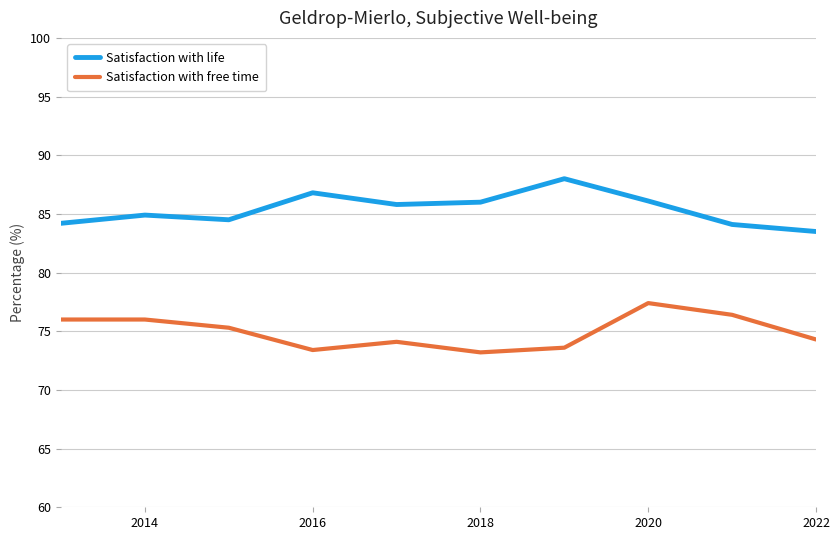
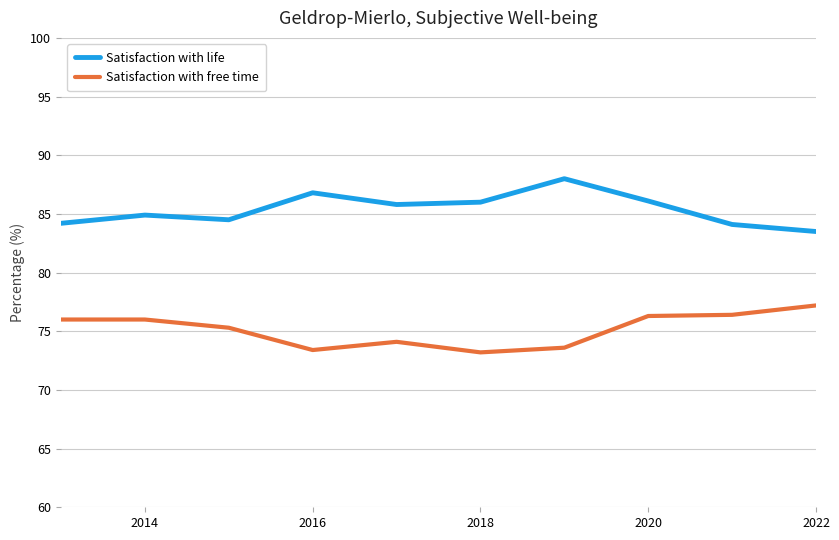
Satisfaction with free time, 2020: 77.4 -> 76.3
Satisfaction with free time, 2022: 74.3 -> 77.2
